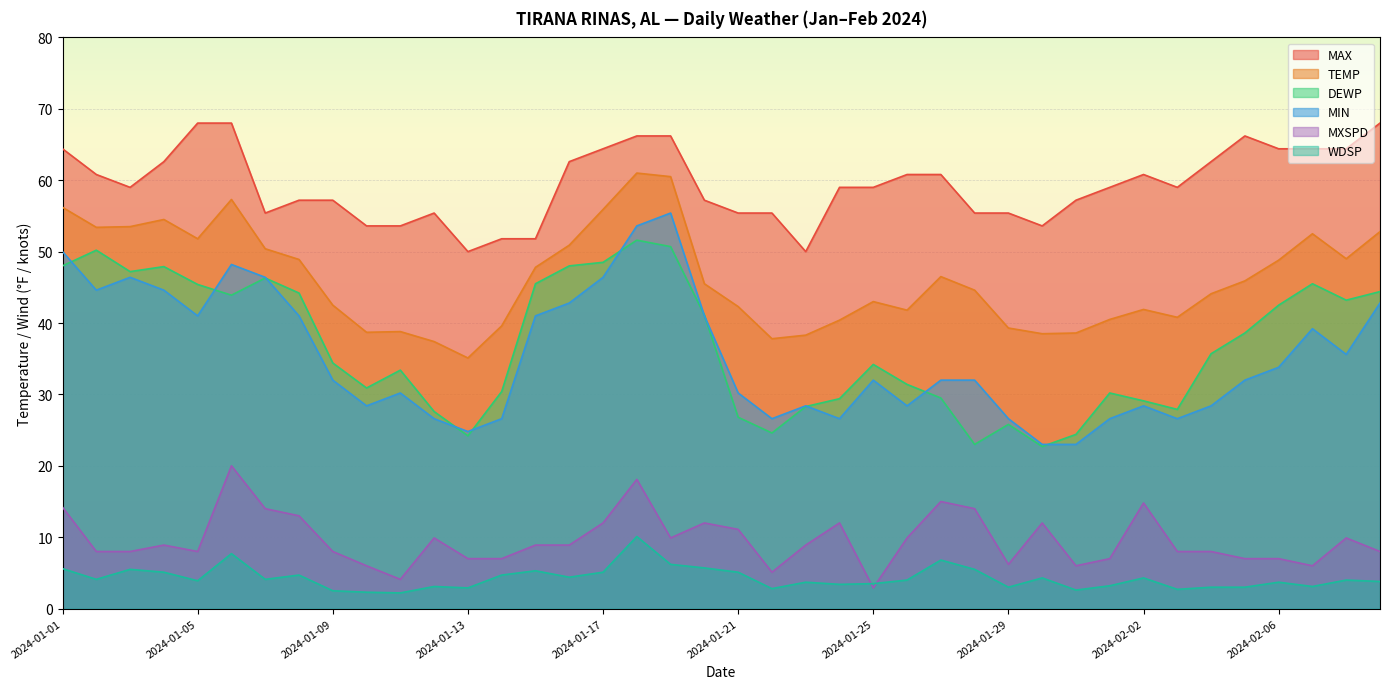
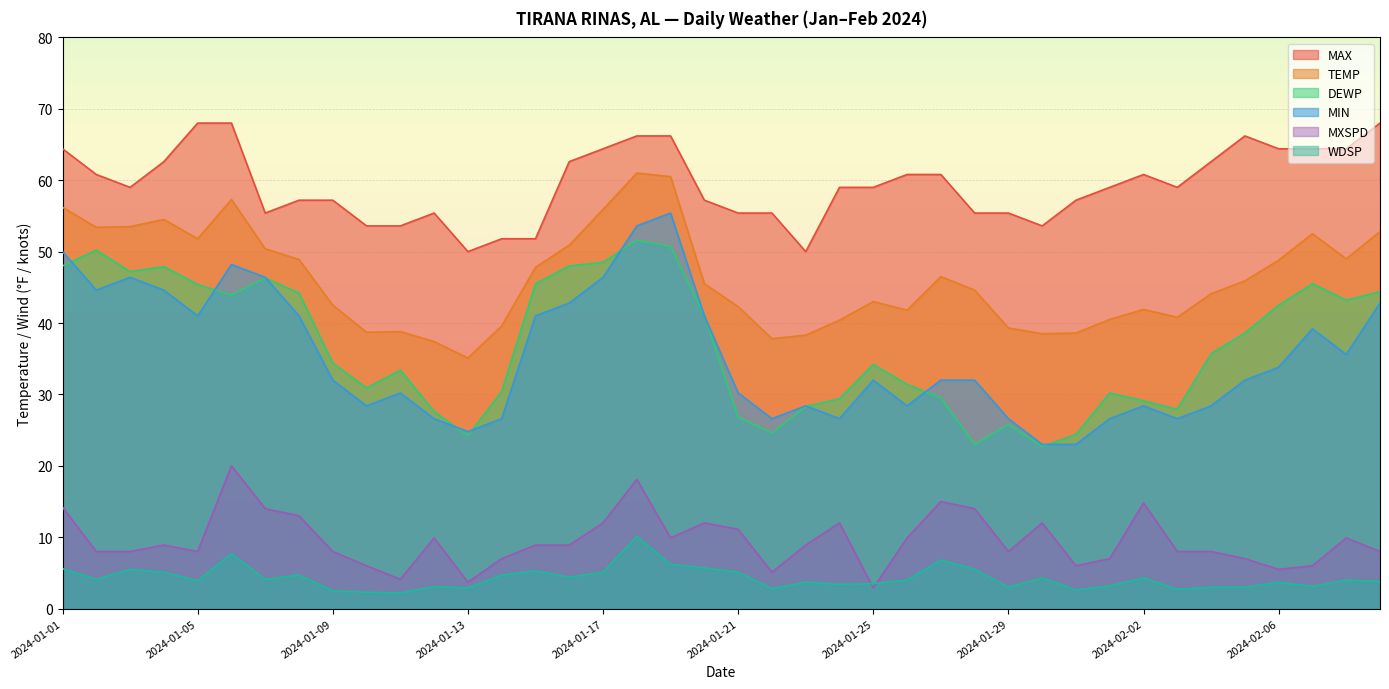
MXSPD, 2024-01-13: 7 -> 4
MXSPD, 2024-01-29: 6 -> 8
MXSPD, 2024-02-06: 7 -> 6
